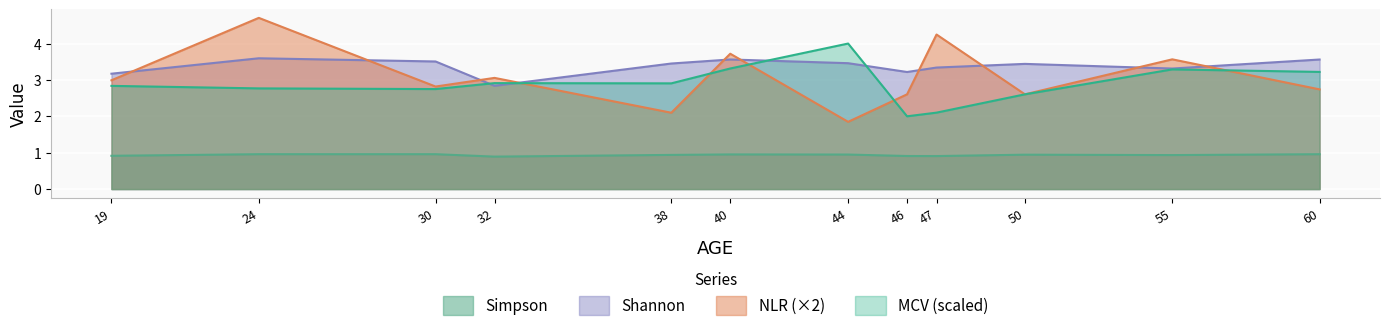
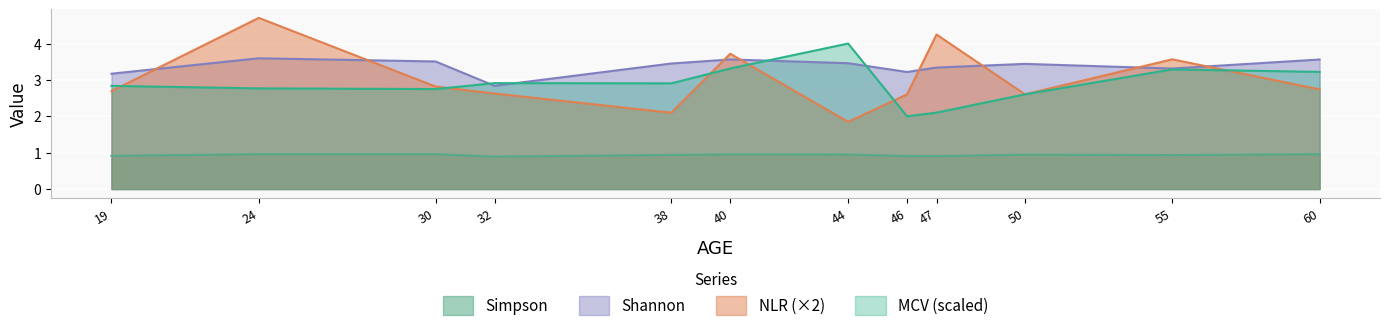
NLR (×2), 19: 3.0 -> 2.7
NLR (×2), 32: 3.1 -> 2.6
